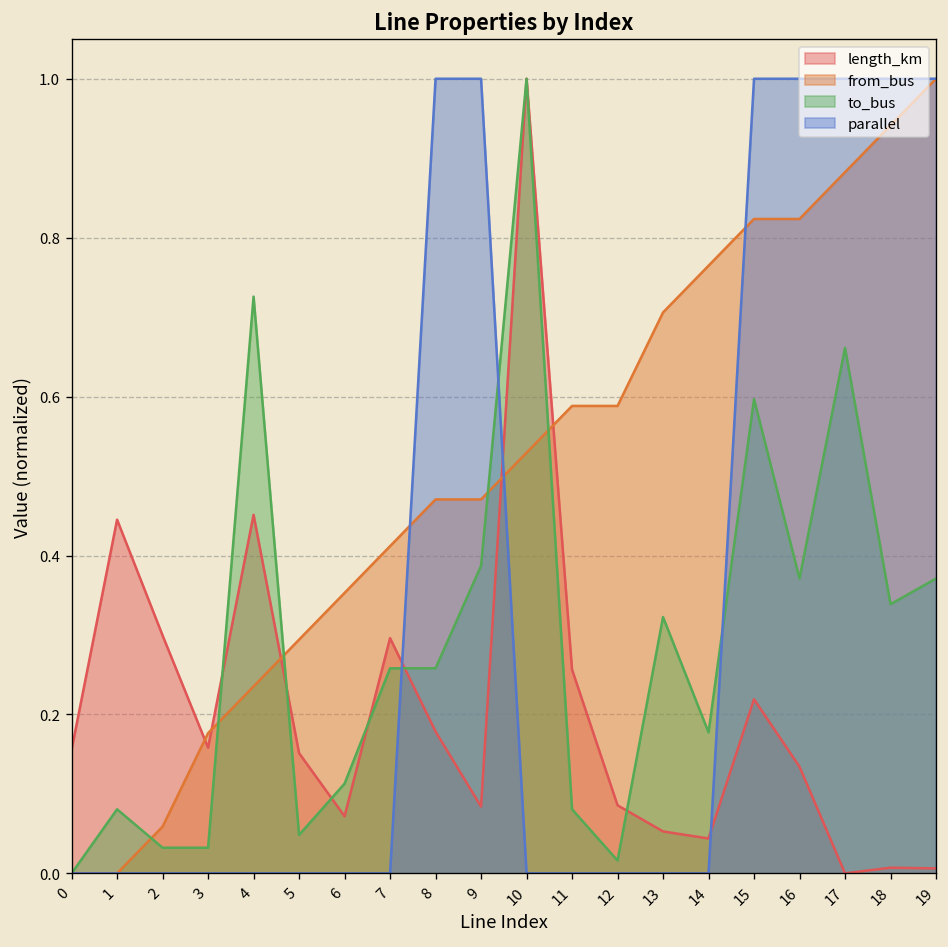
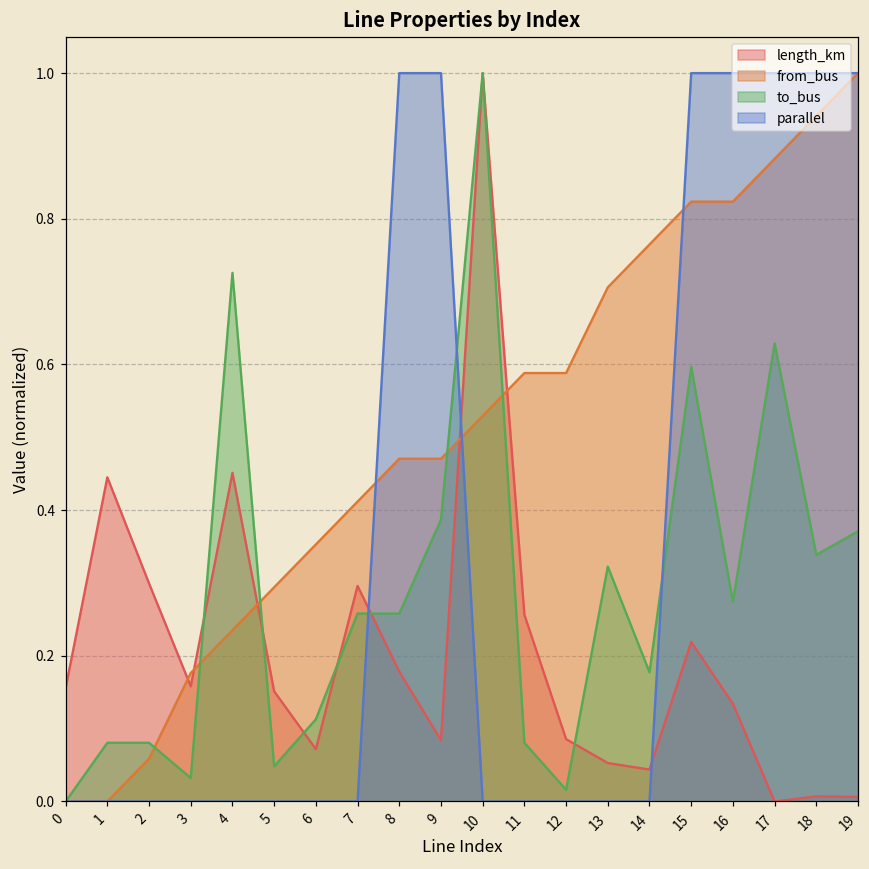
to_bus, 2: 0.03 -> 0.08
to_bus, 16: 0.37 -> 0.27
to_bus, 17: 0.66 -> 0.63
